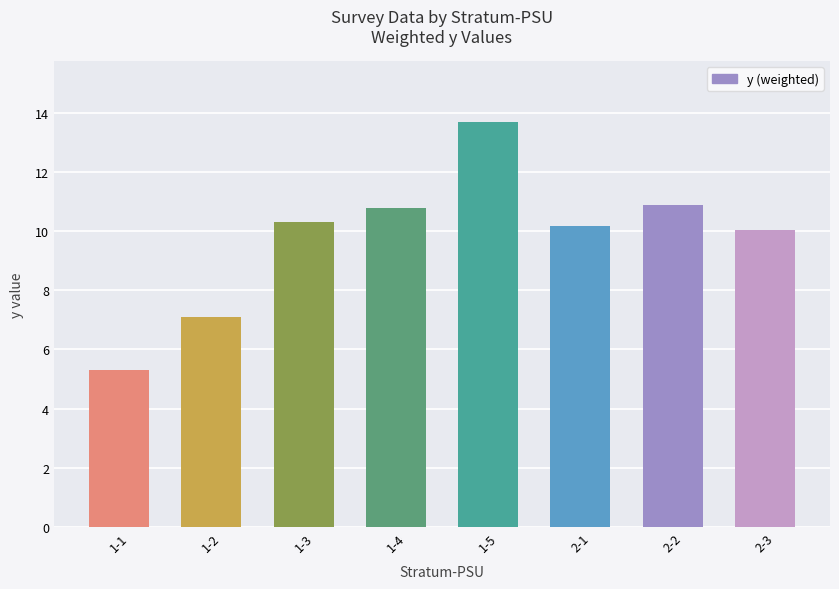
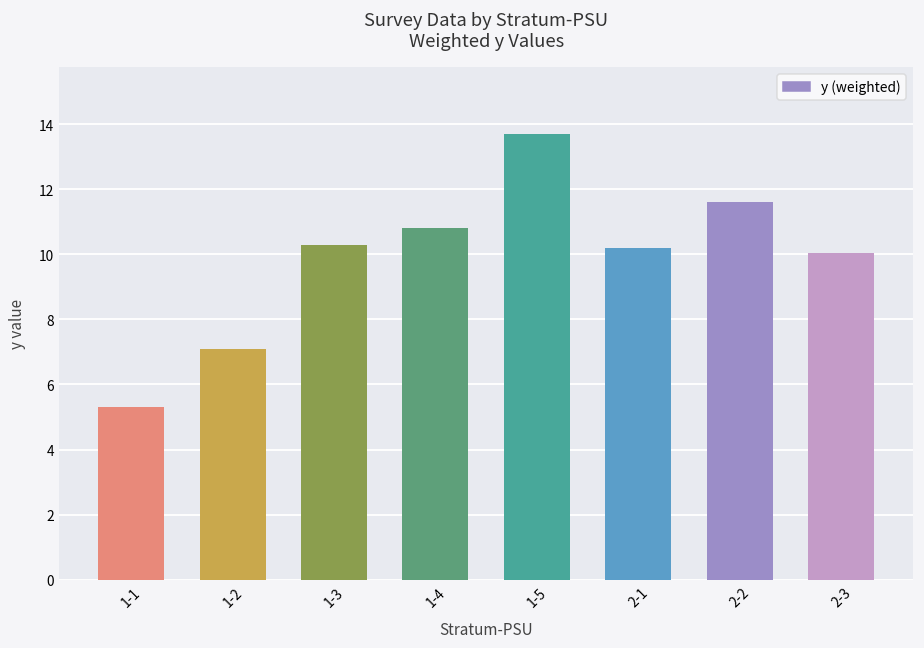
2-2: 10.9 -> 11.6
